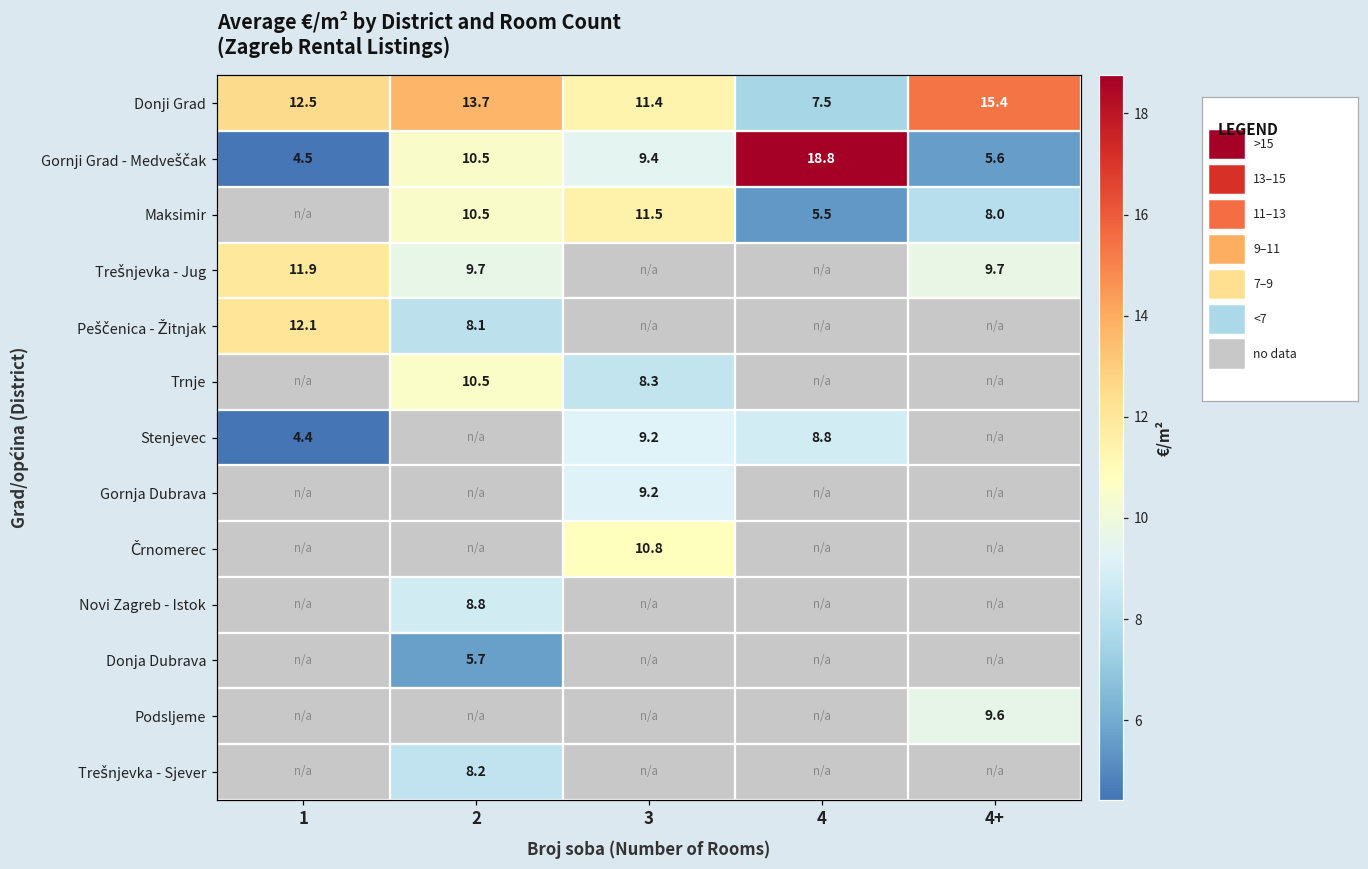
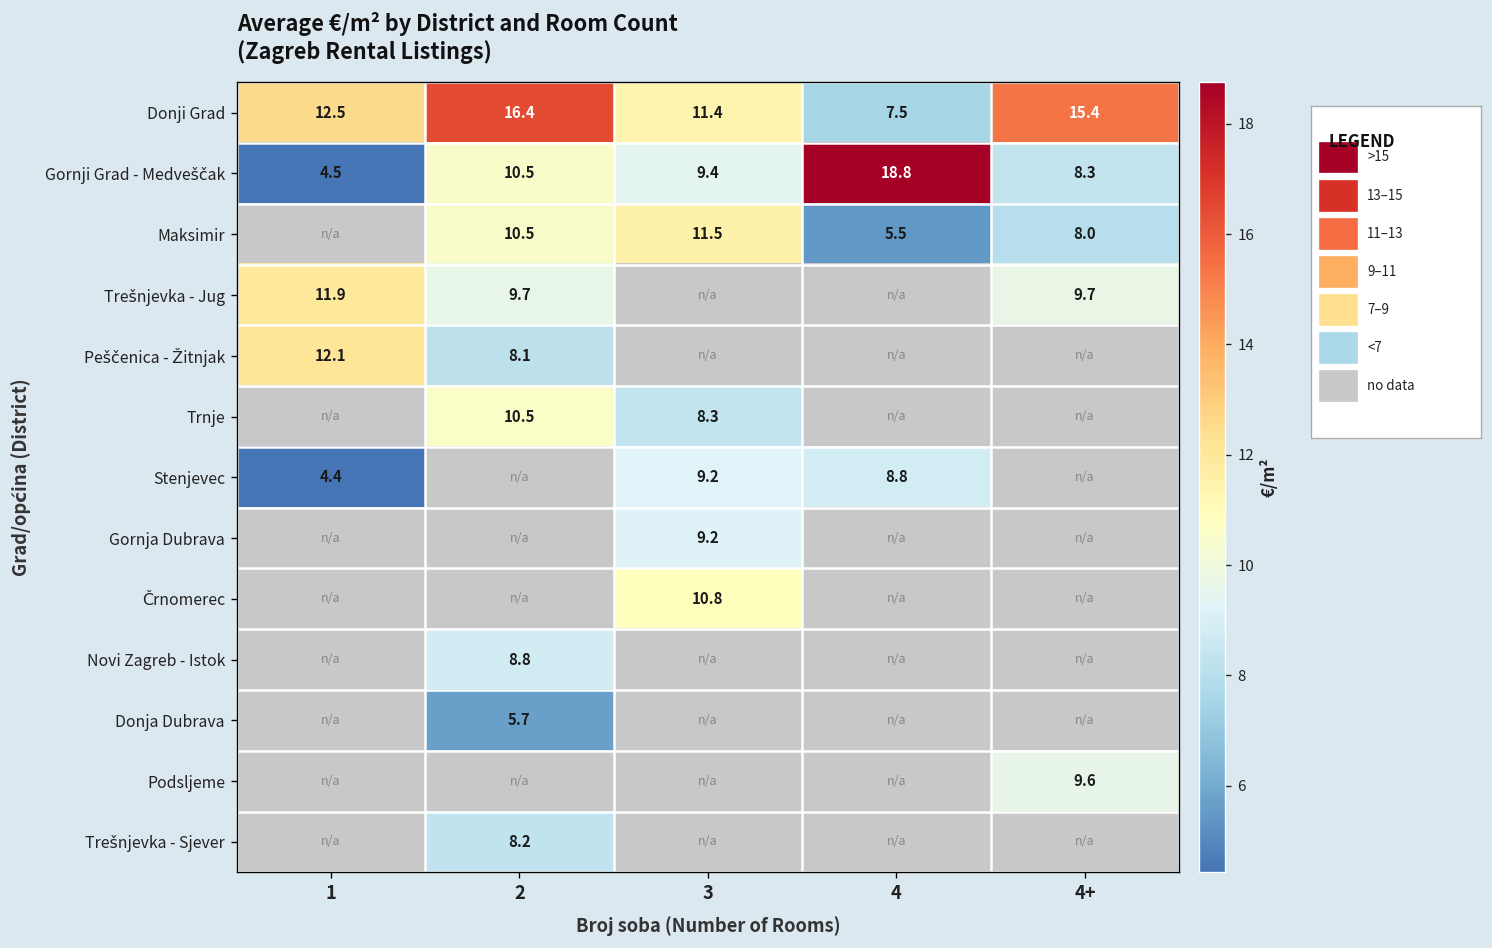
Donji Grad, 2: 13.7 -> 16.4
Gornji Grad - Medveščak, 4+: 5.6 -> 8.3
